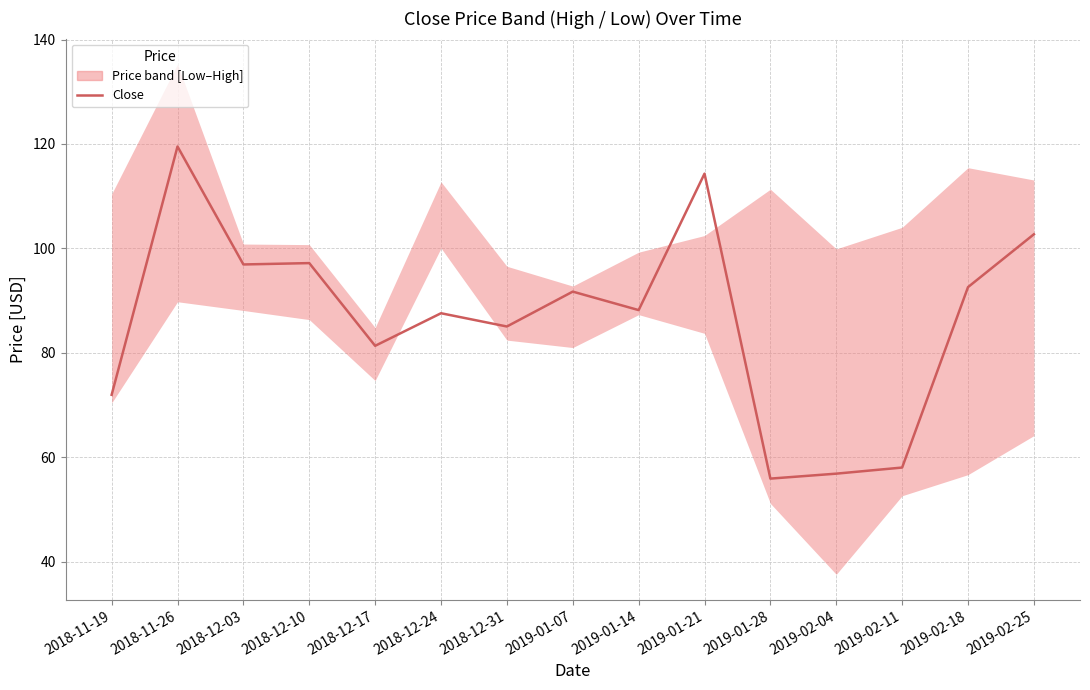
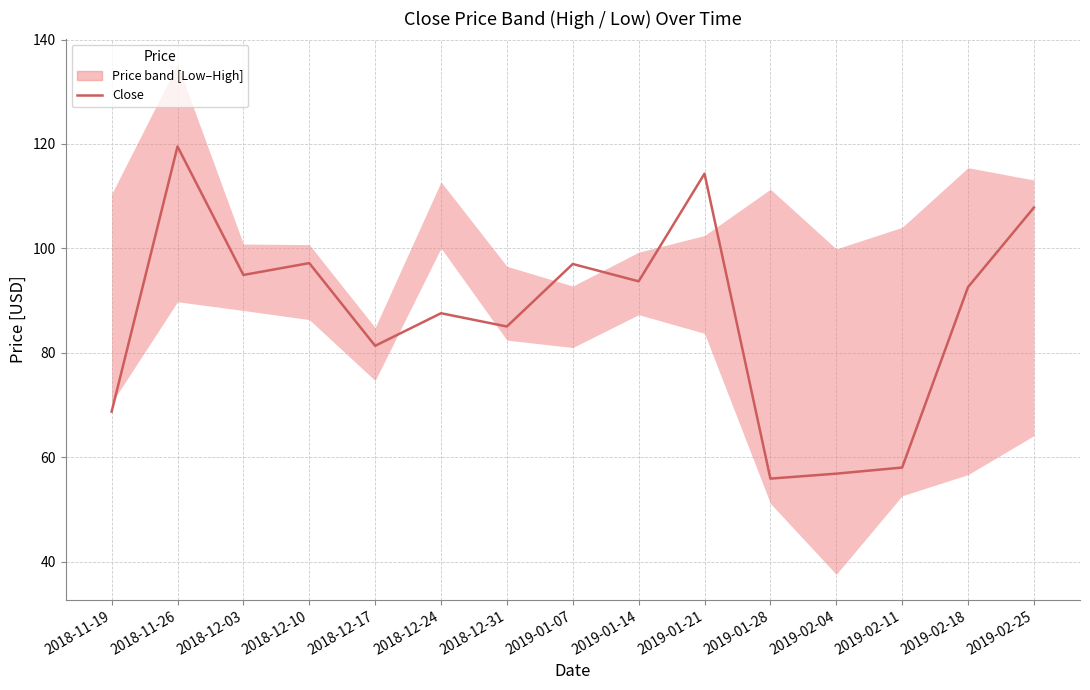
Close, 2018-11-19: 72 -> 69
Close, 2018-12-03: 97 -> 95
Close, 2019-01-07: 92 -> 97
Close, 2019-01-14: 88 -> 94
Close, 2019-02-25: 103 -> 108
